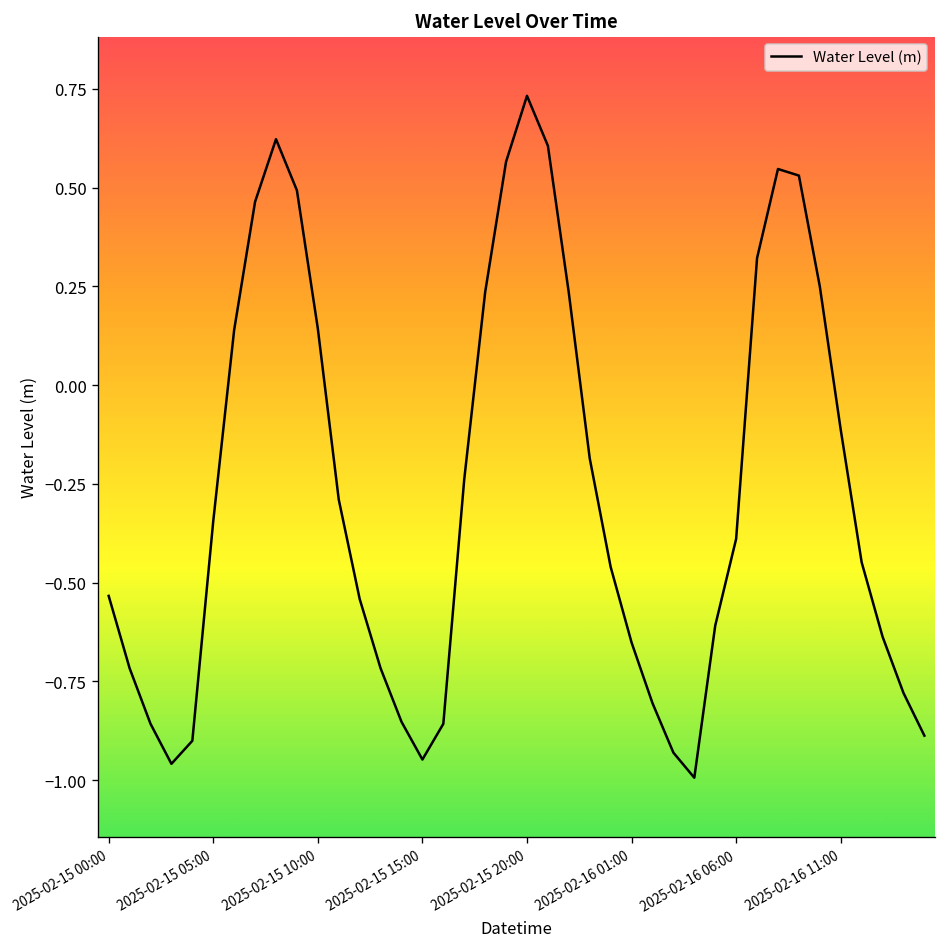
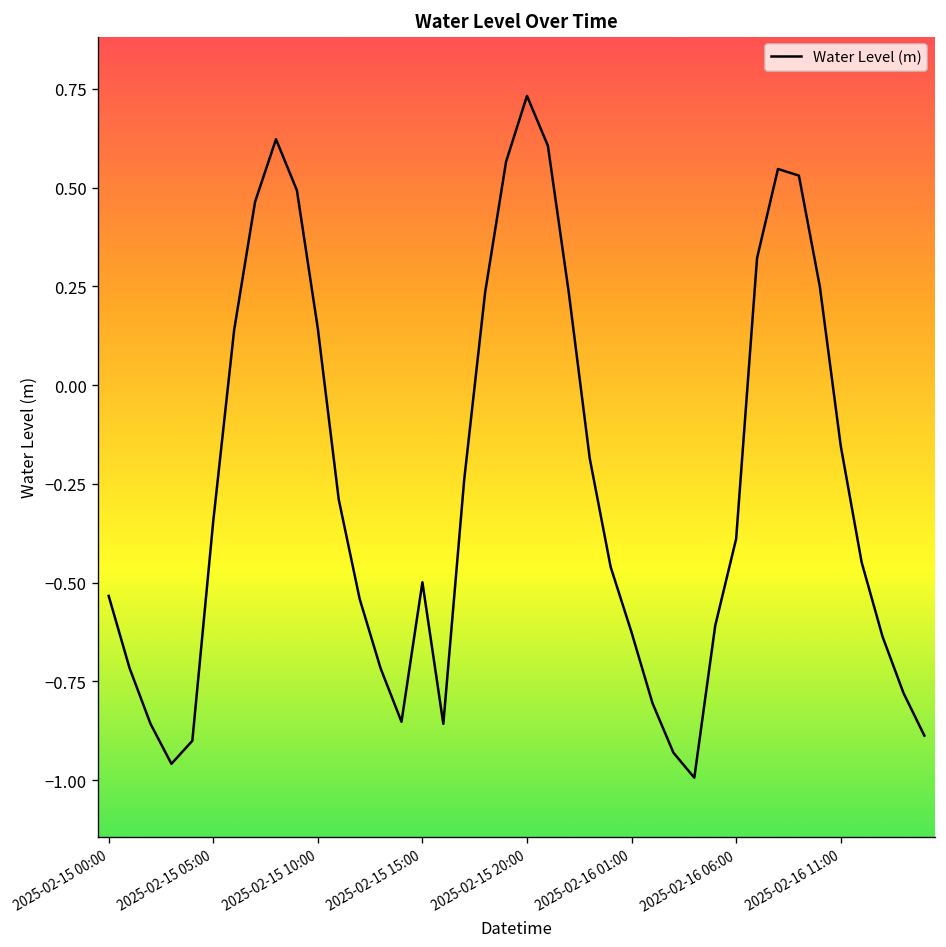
2025-02-15 15:00: -0.95 -> -0.50
2025-02-16 01:00: -0.65 -> -0.63
2025-02-16 11:00: -0.11 -> -0.15
